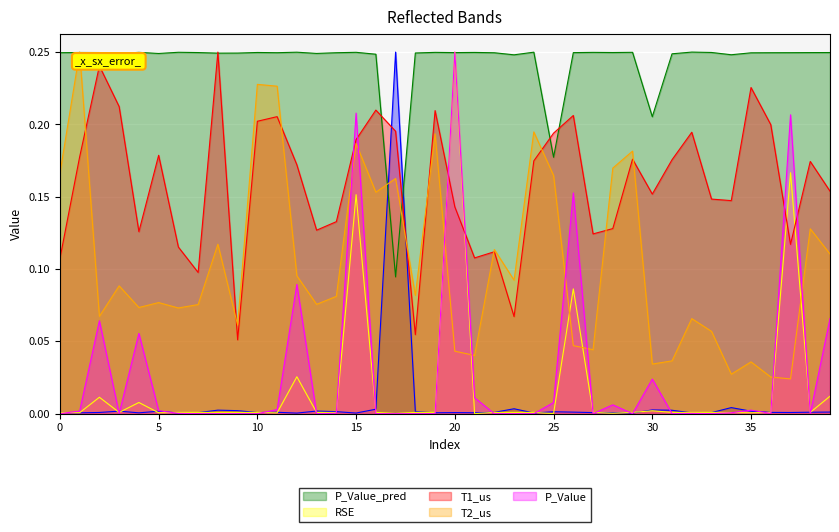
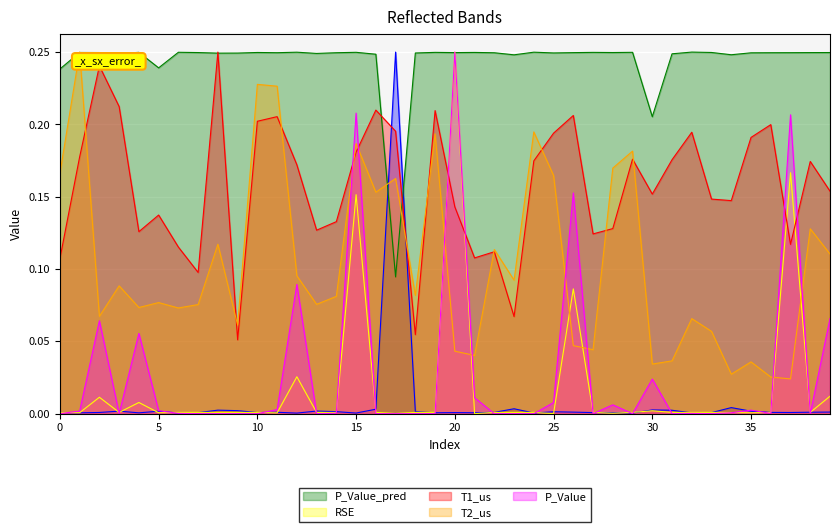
P_Value_pred, 0: 0.250 -> 0.238
P_Value_pred, 5: 0.249 -> 0.239
T1_us, 5: 0.179 -> 0.137
T1_us, 15: 0.190 -> 0.181
P_Value_pred, 25: 0.177 -> 0.249
T1_us, 35: 0.225 -> 0.191
